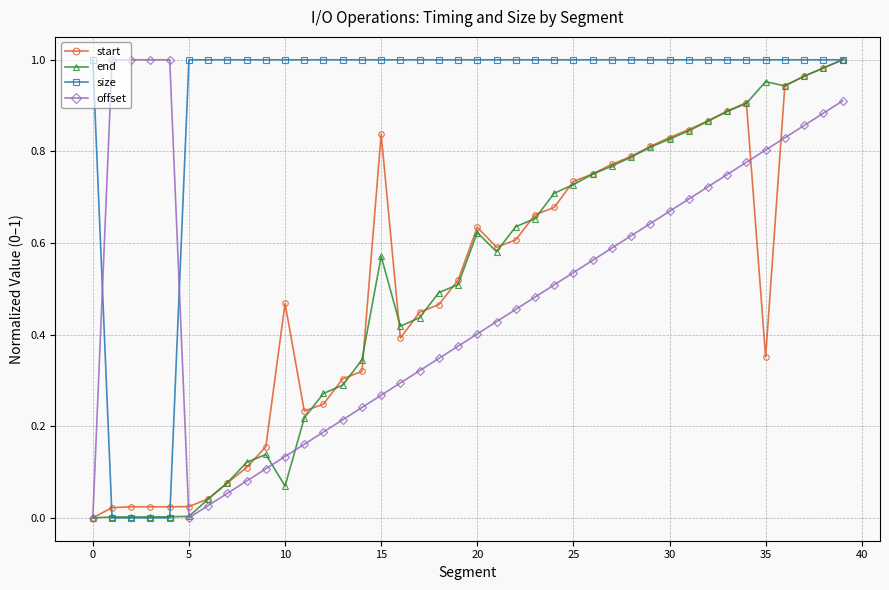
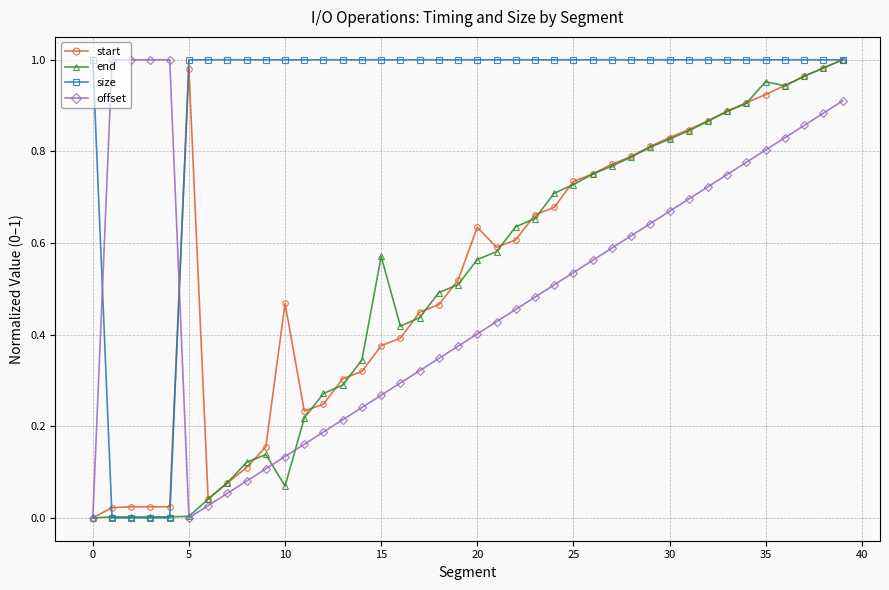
start, 5: 0.02 -> 0.98
start, 15: 0.84 -> 0.38
end, 20: 0.62 -> 0.56
start, 35: 0.35 -> 0.92
